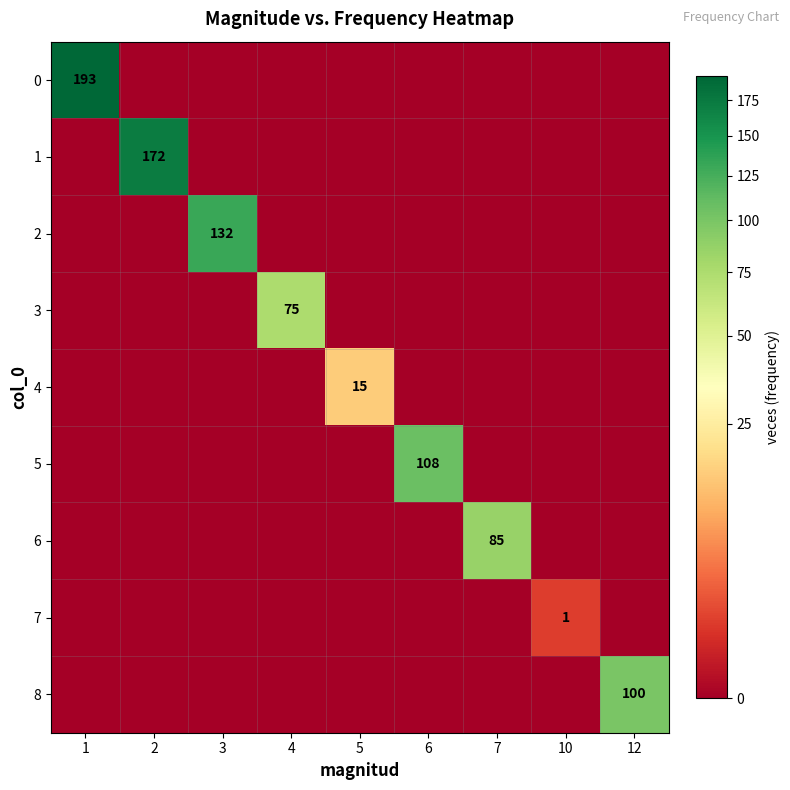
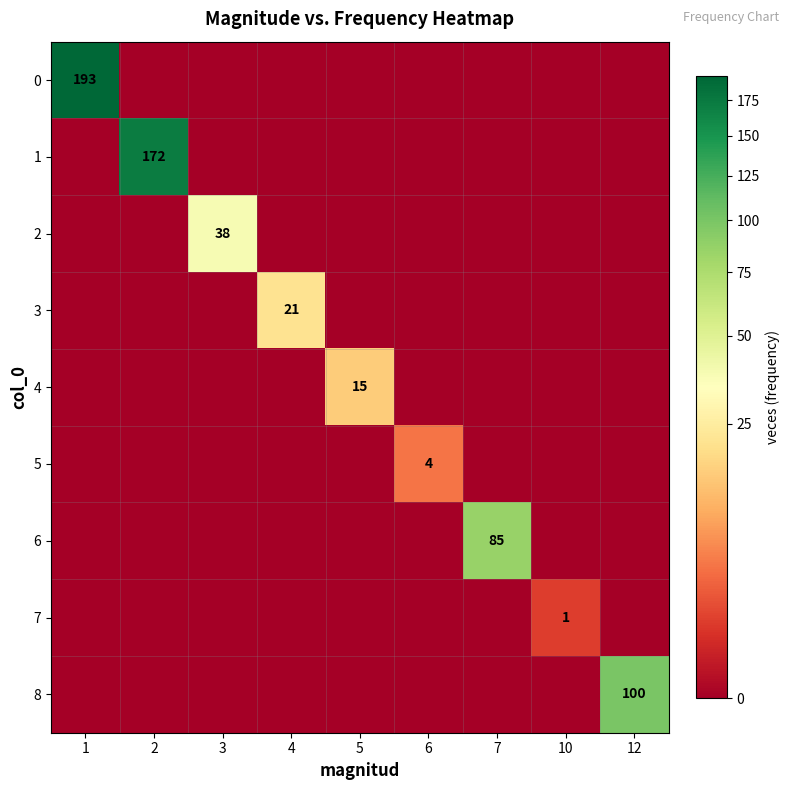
2, 3: 132 -> 38
3, 4: 75 -> 21
5, 6: 108 -> 4
